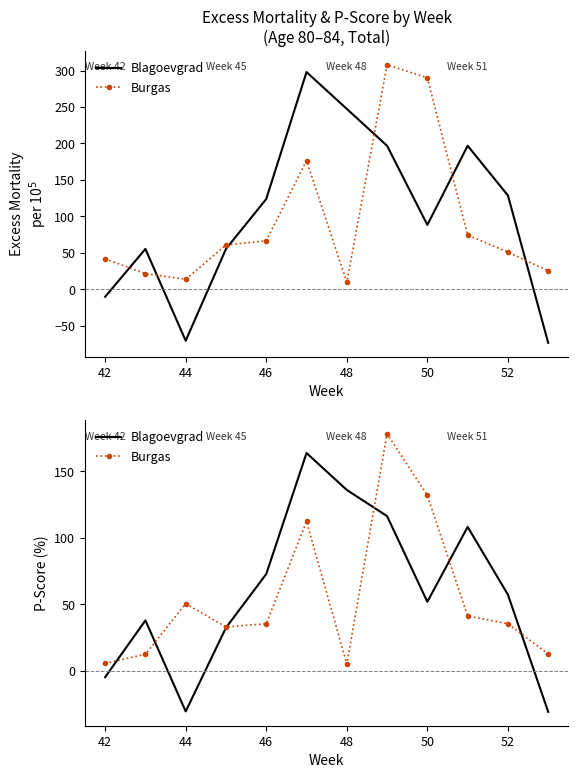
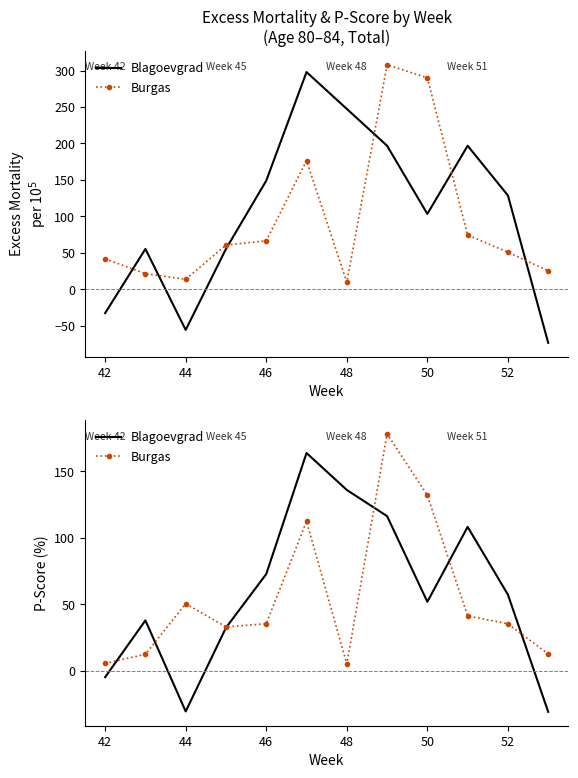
Excess Mortality & P-Score by Week (Age 80–84, Total), Blagoevgrad, 42: -10 -> -30
Excess Mortality & P-Score by Week (Age 80–84, Total), Blagoevgrad, 44: -70 -> -60
Excess Mortality & P-Score by Week (Age 80–84, Total), Blagoevgrad, 46: 120 -> 150
Excess Mortality & P-Score by Week (Age 80–84, Total), Blagoevgrad, 50: 90 -> 100
